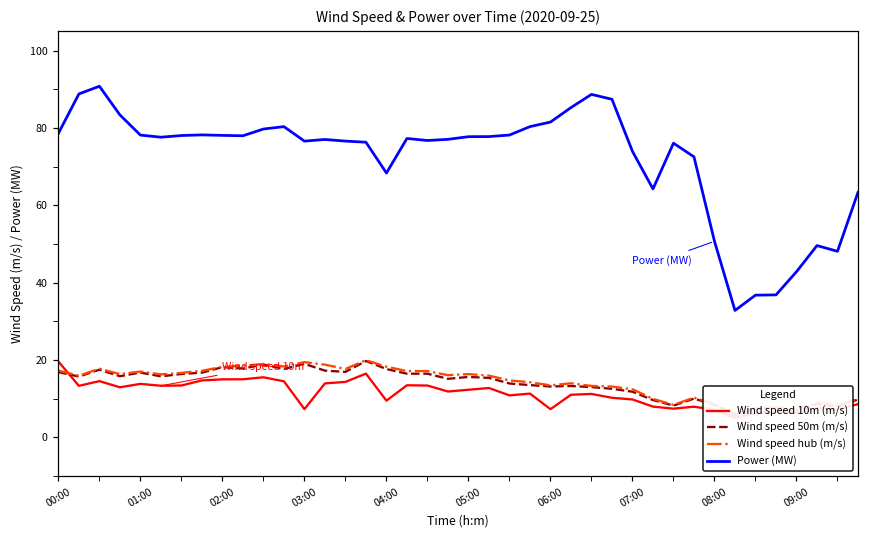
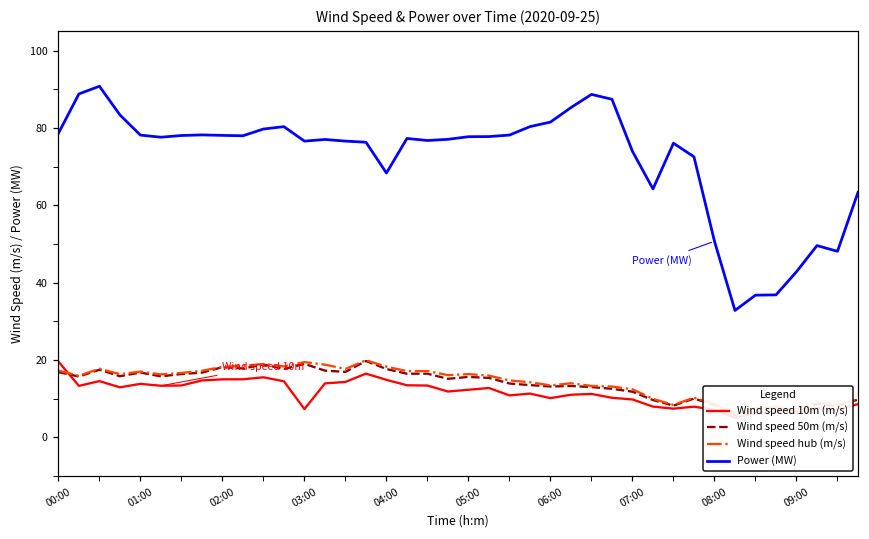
Wind speed 10m (m/s), 04:00: 9 -> 15
Wind speed 10m (m/s), 06:00: 7 -> 10
